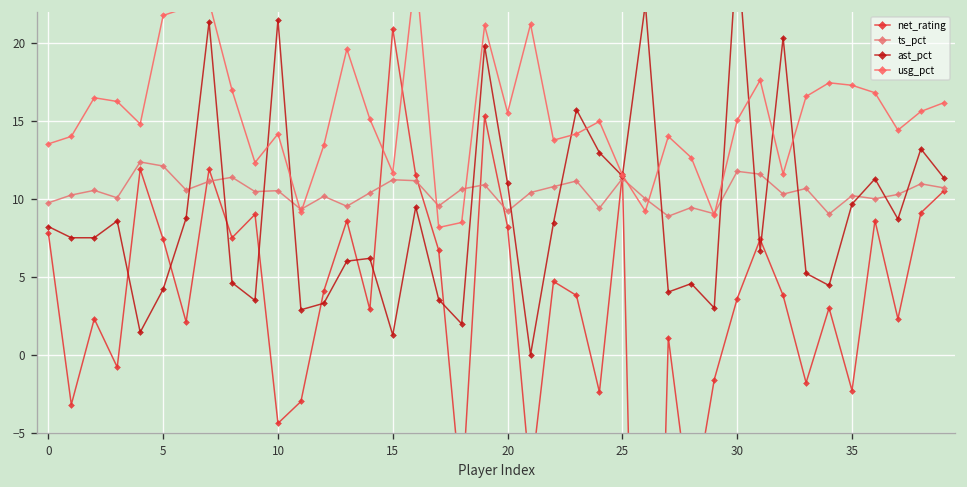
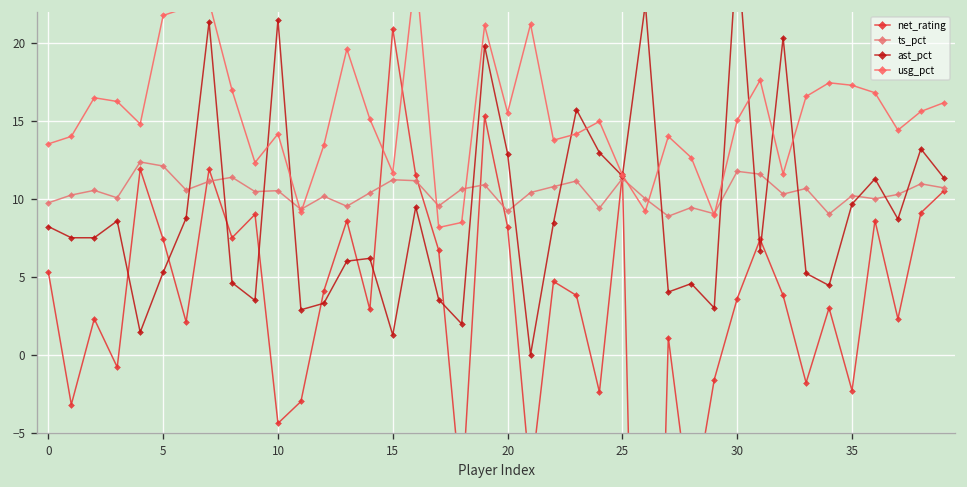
net_rating, 0: 7.8 -> 5.3
ast_pct, 5: 4.2 -> 5.3
ast_pct, 20: 11.0 -> 12.9
